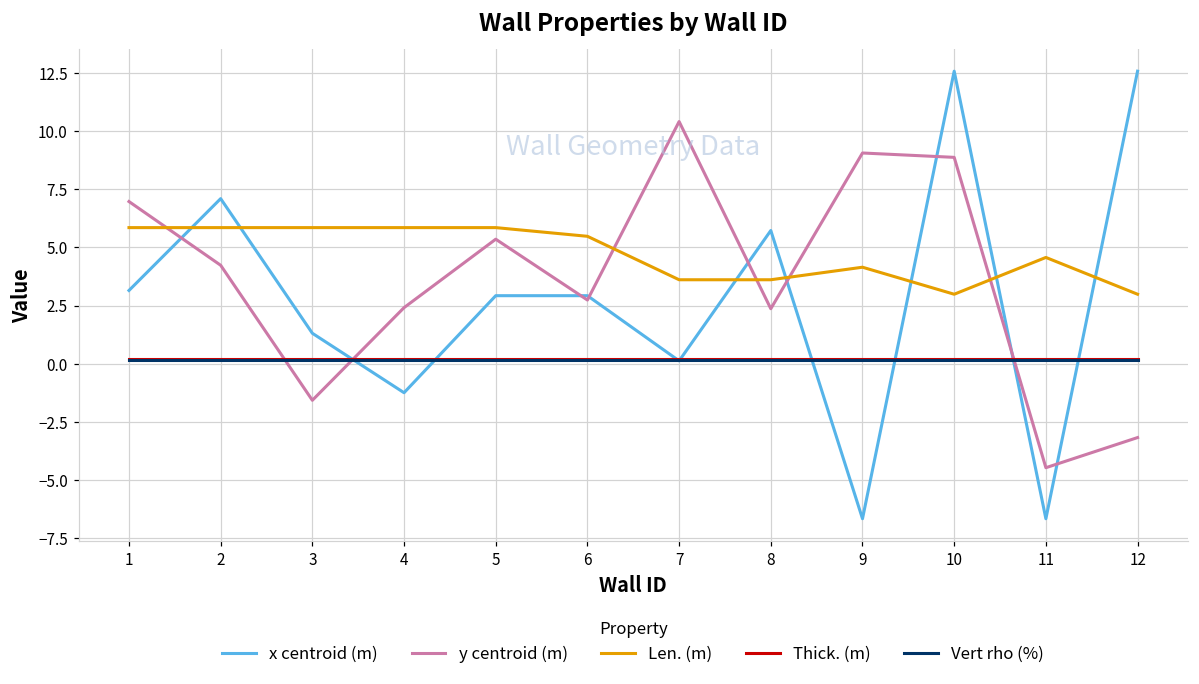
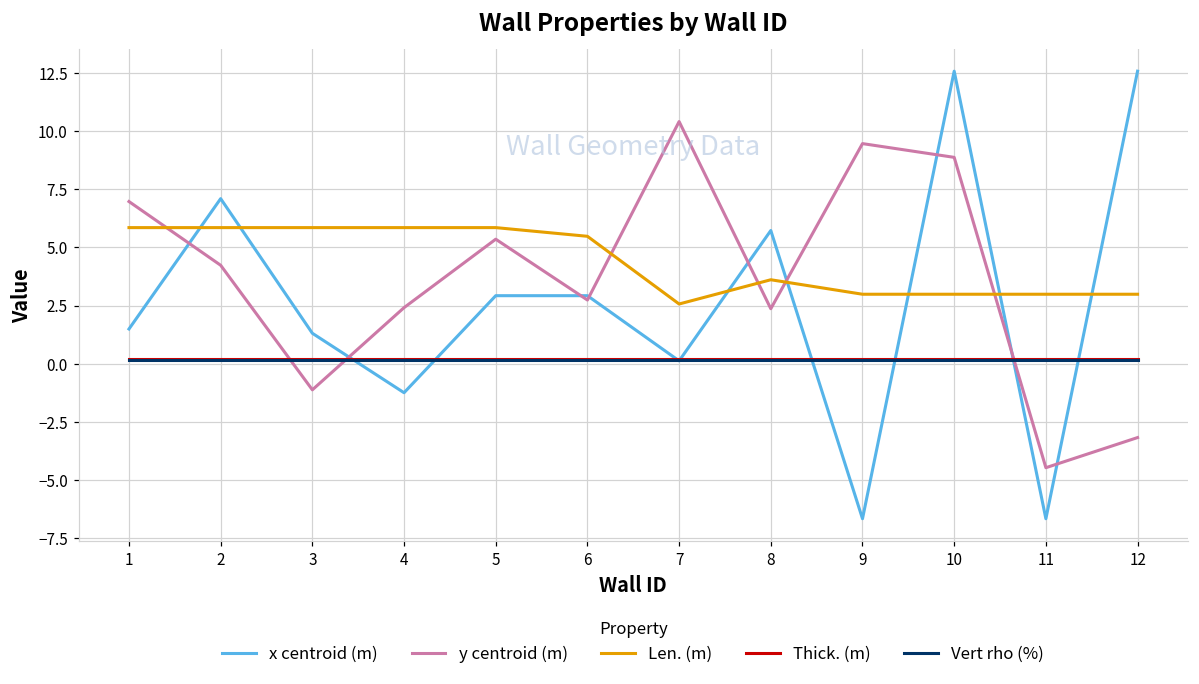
x centroid (m), 1: 3.1 -> 1.5
y centroid (m), 3: -1.6 -> -1.1
Len. (m), 7: 3.6 -> 2.6
y centroid (m), 9: 9.1 -> 9.5
Len. (m), 9: 4.1 -> 3.0
Len. (m), 11: 4.6 -> 3.0
